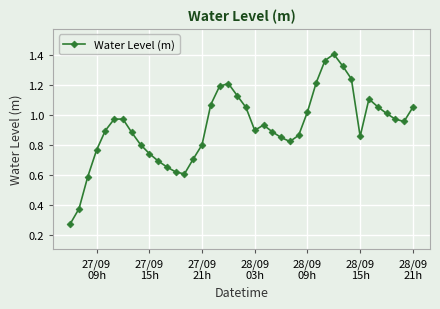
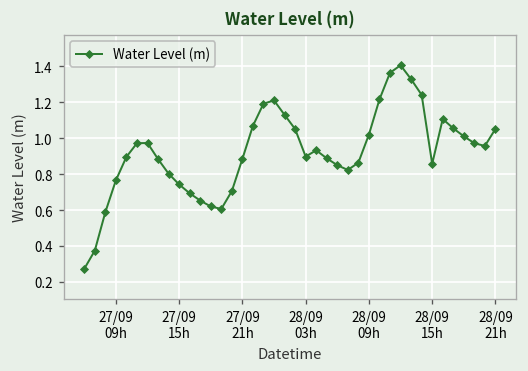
27/09 21h: 0.80 -> 0.88
